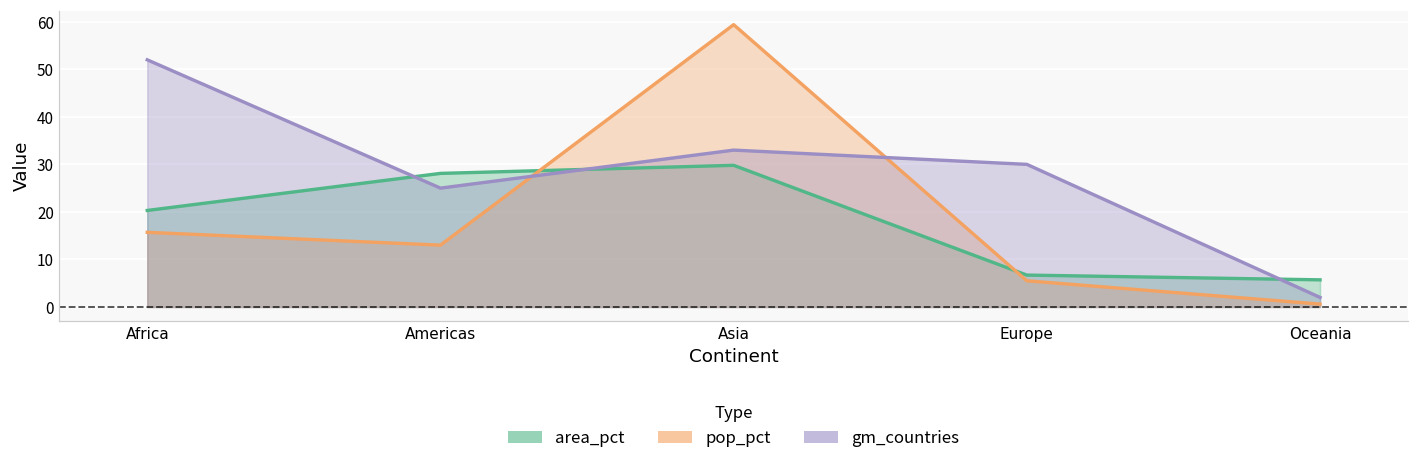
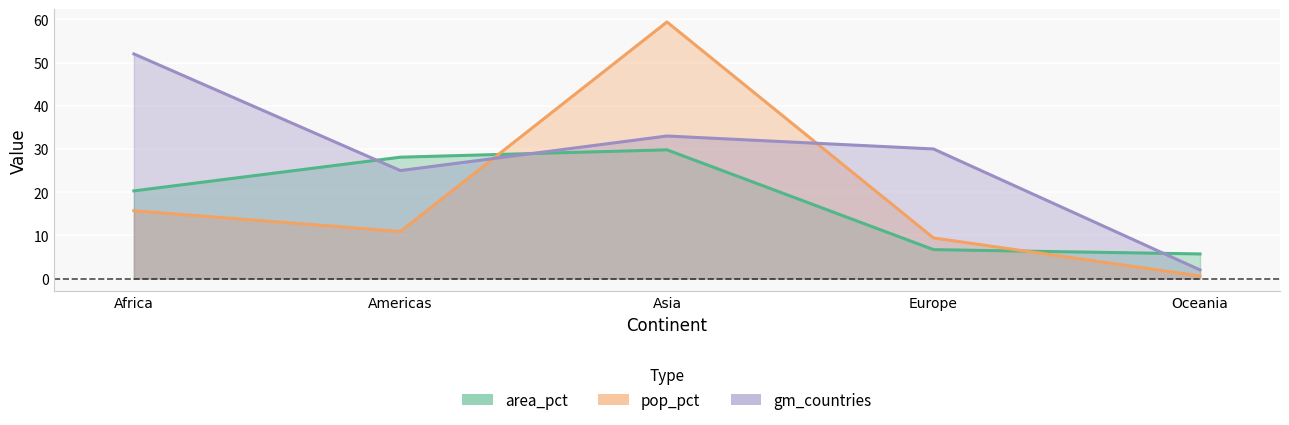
pop_pct, Americas: 13 -> 11
pop_pct, Europe: 6 -> 9
